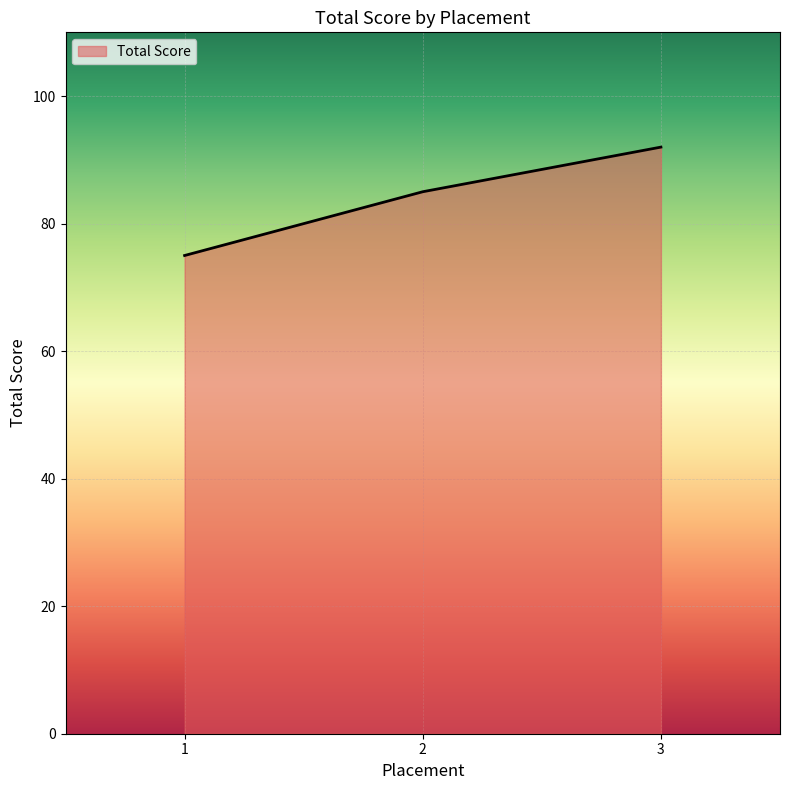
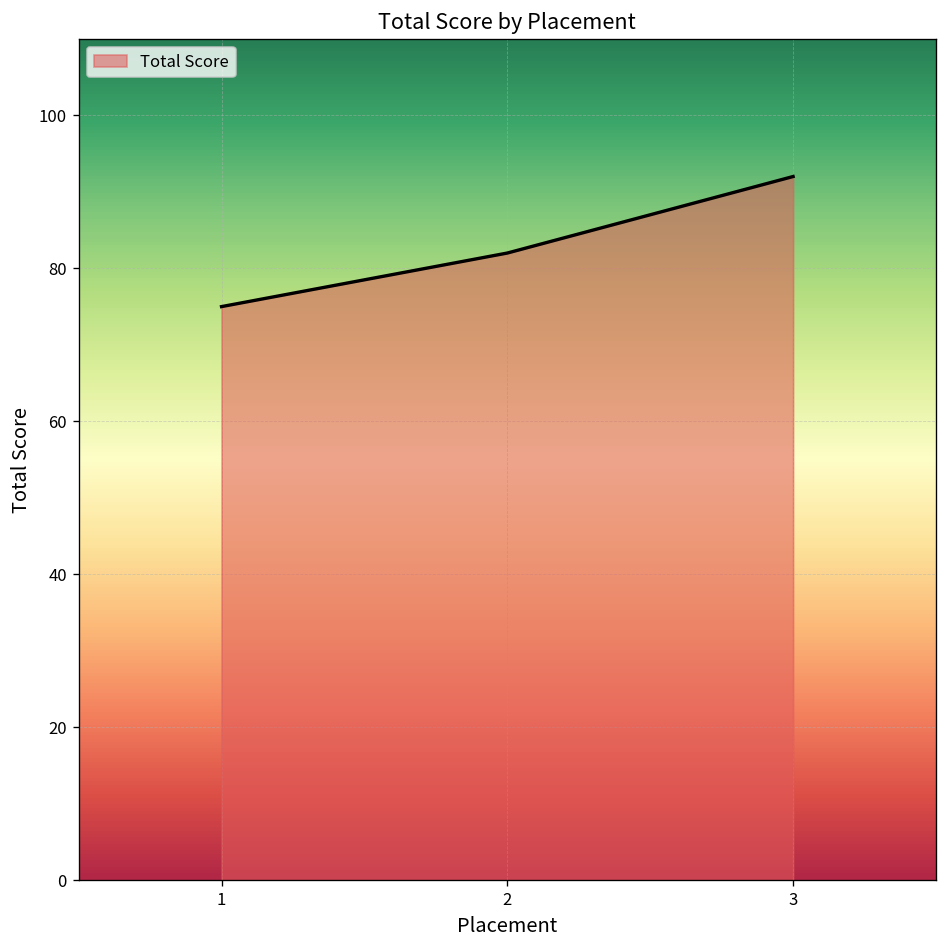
2: 85 -> 82
